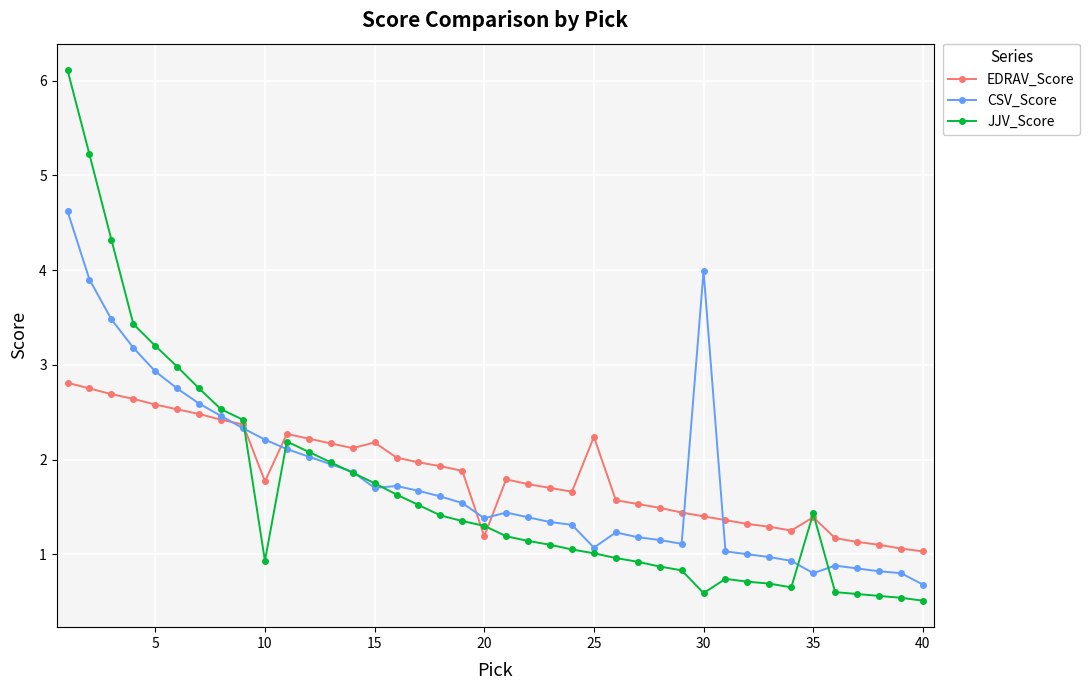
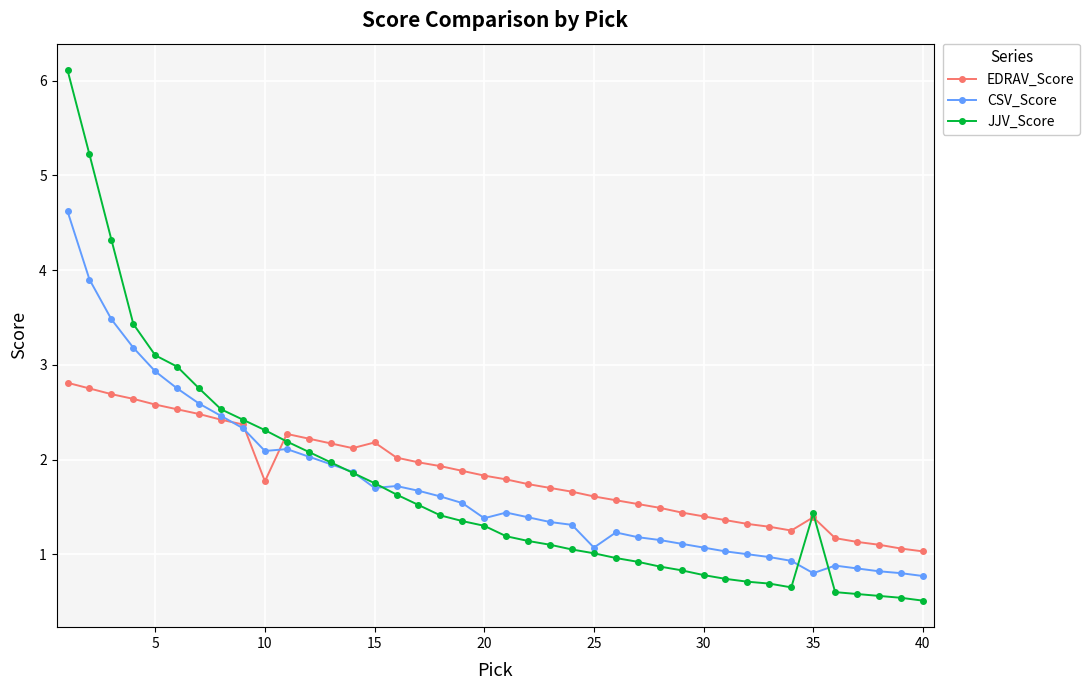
JJV_Score, 5: 3.2 -> 3.1
CSV_Score, 10: 2.2 -> 2.1
JJV_Score, 10: 0.9 -> 2.3
EDRAV_Score, 20: 1.2 -> 1.8
EDRAV_Score, 25: 2.2 -> 1.6
CSV_Score, 30: 4.0 -> 1.1
JJV_Score, 30: 0.6 -> 0.8
CSV_Score, 40: 0.7 -> 0.8
